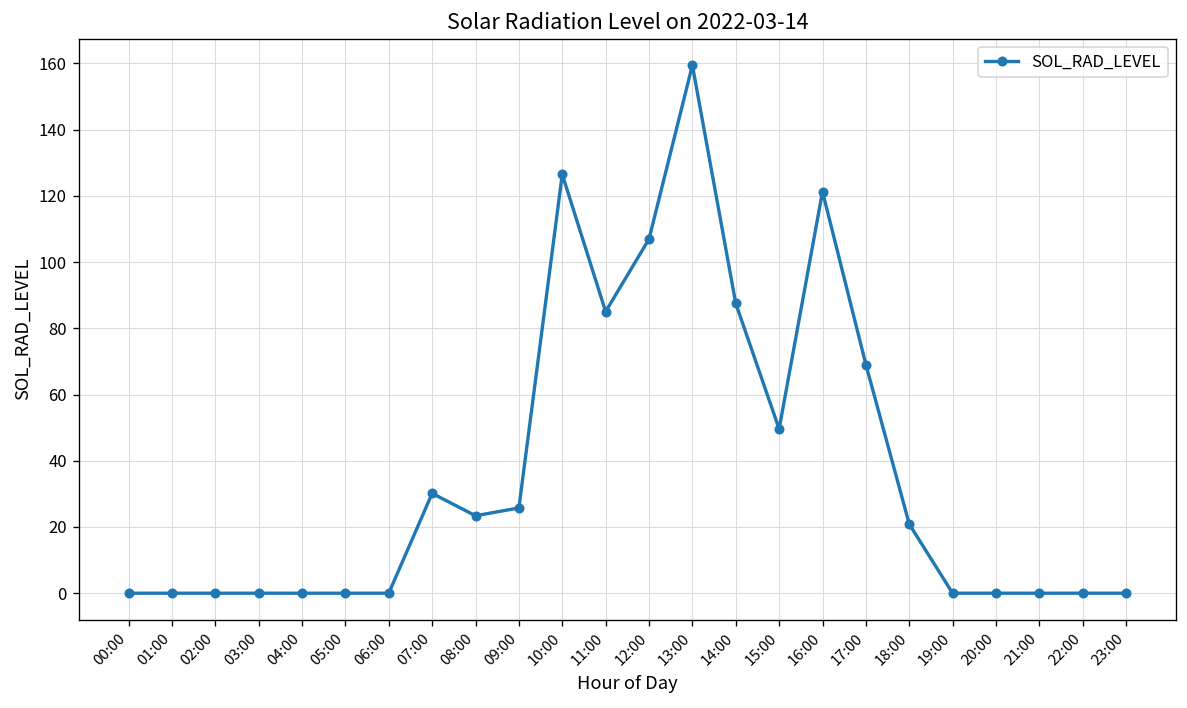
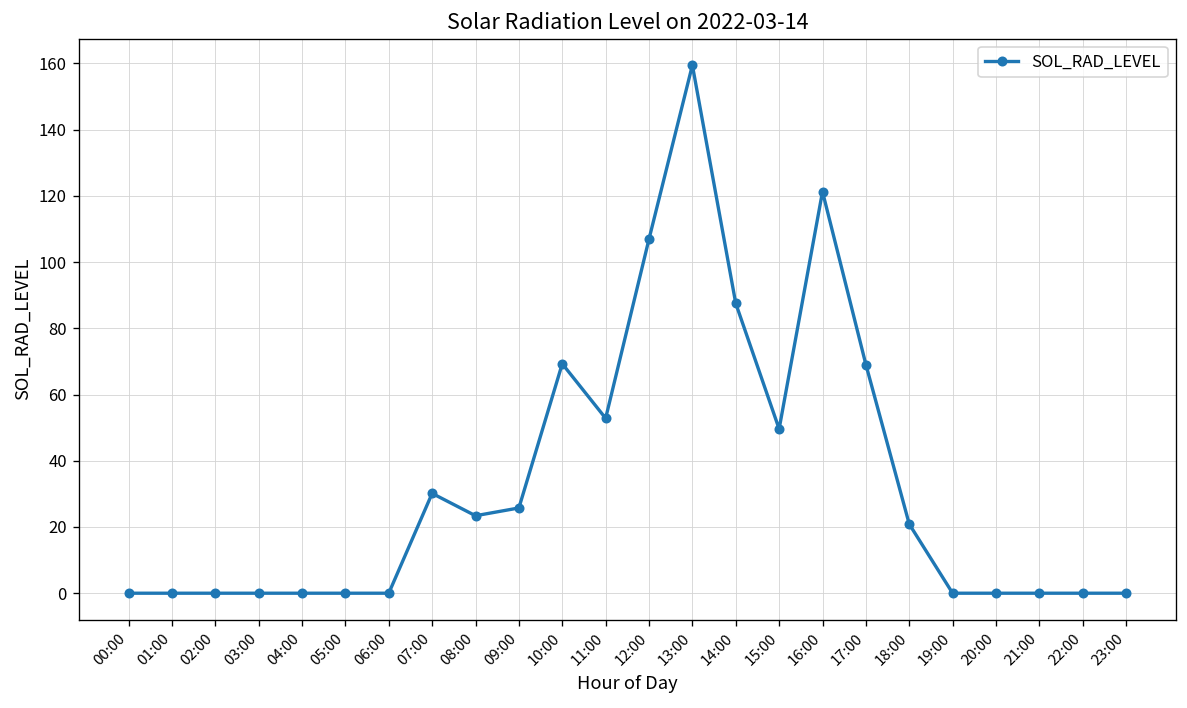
10:00: 127 -> 69
11:00: 85 -> 53
